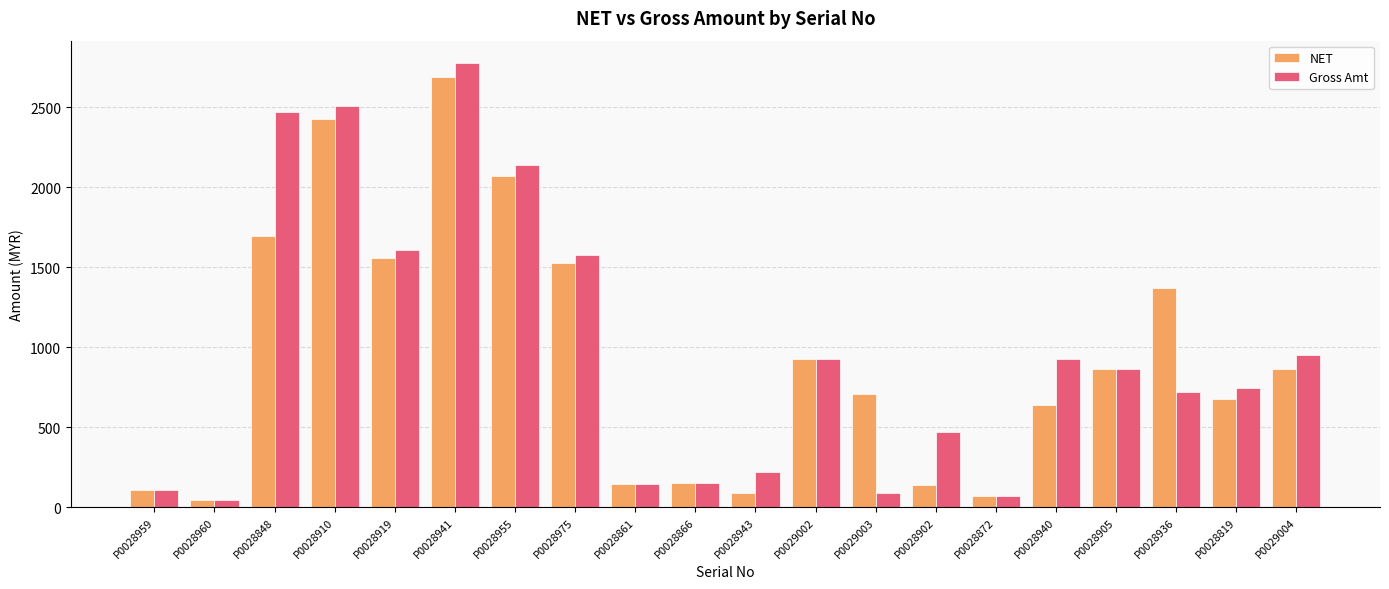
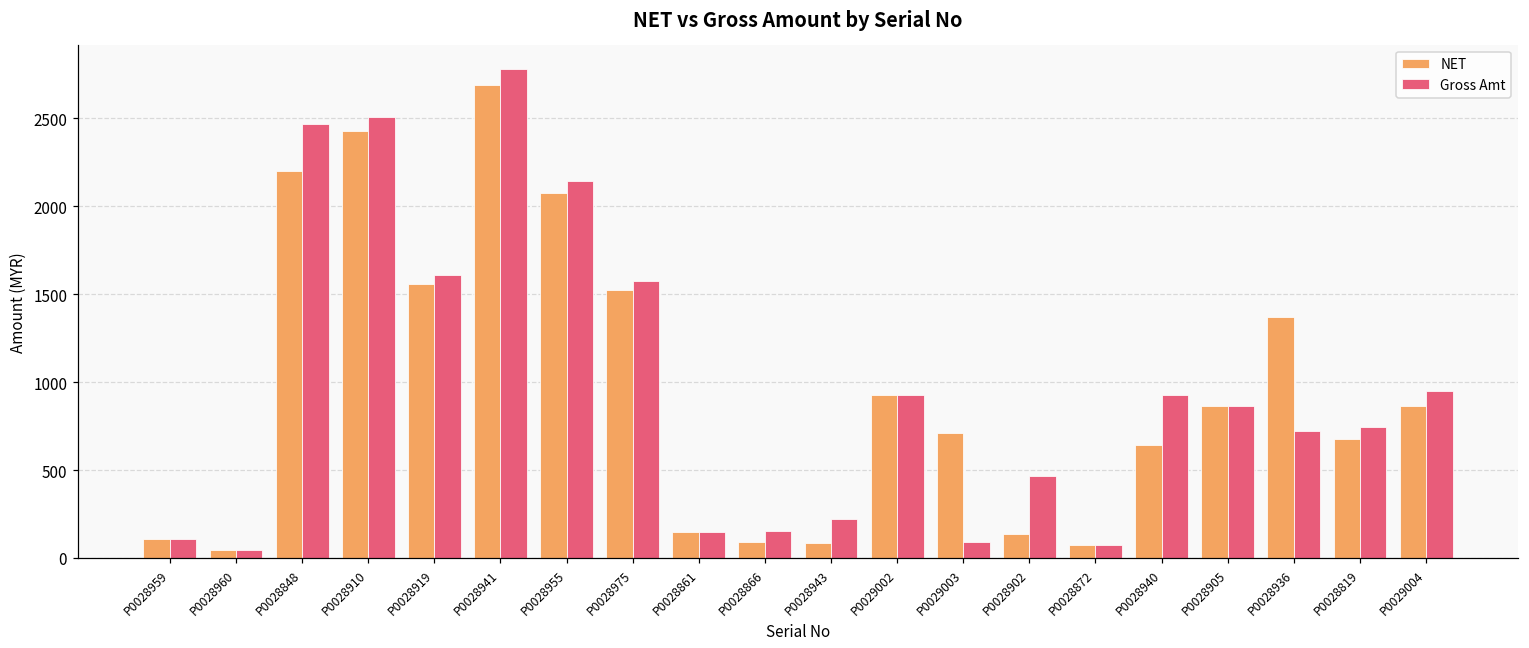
NET, P0028848: 1690 -> 2200
NET, P0028866: 150 -> 90
